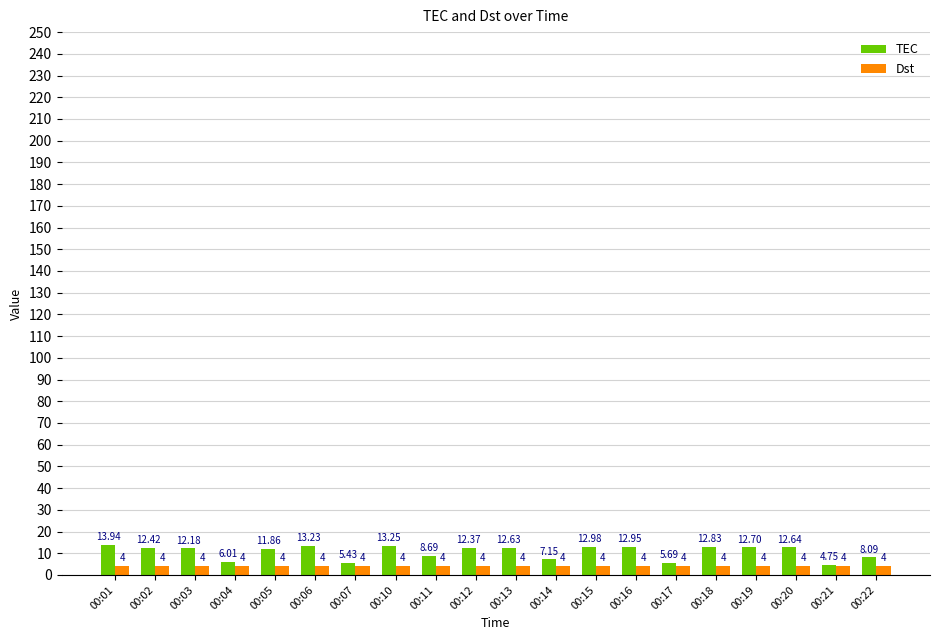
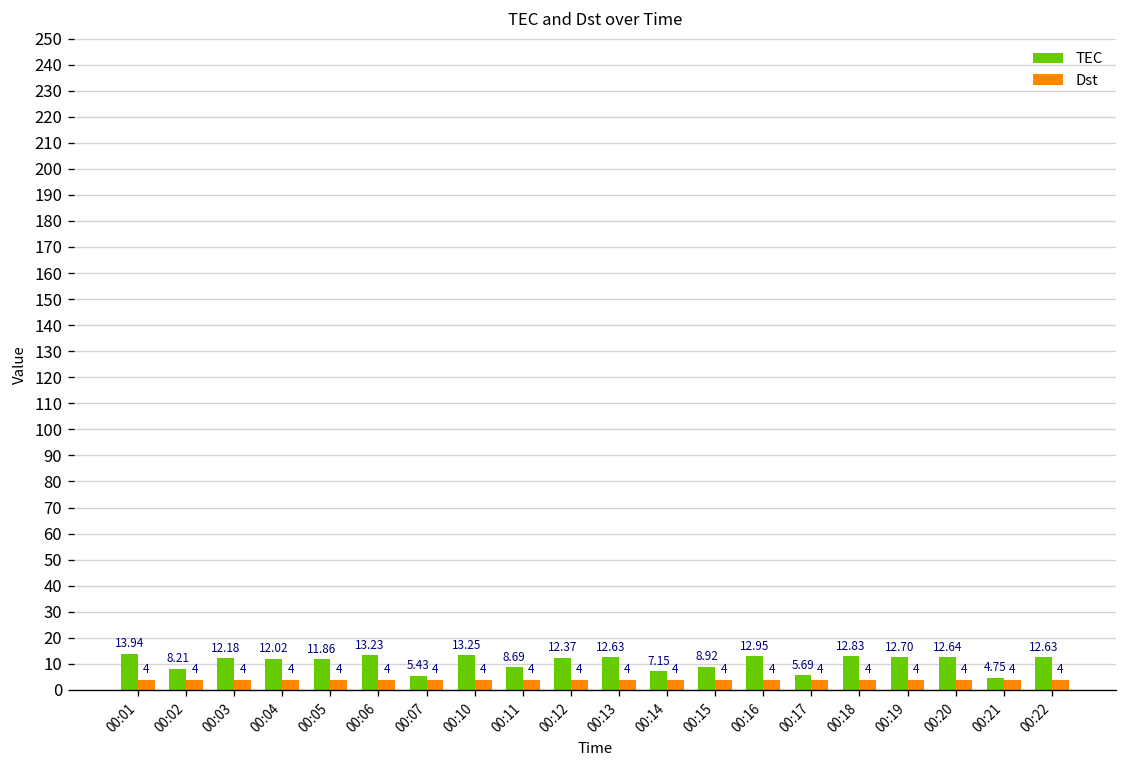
TEC, 00:02: 12.42 -> 8.21
TEC, 00:04: 6.01 -> 12.02
TEC, 00:15: 12.98 -> 8.92
TEC, 00:22: 8.09 -> 12.63
